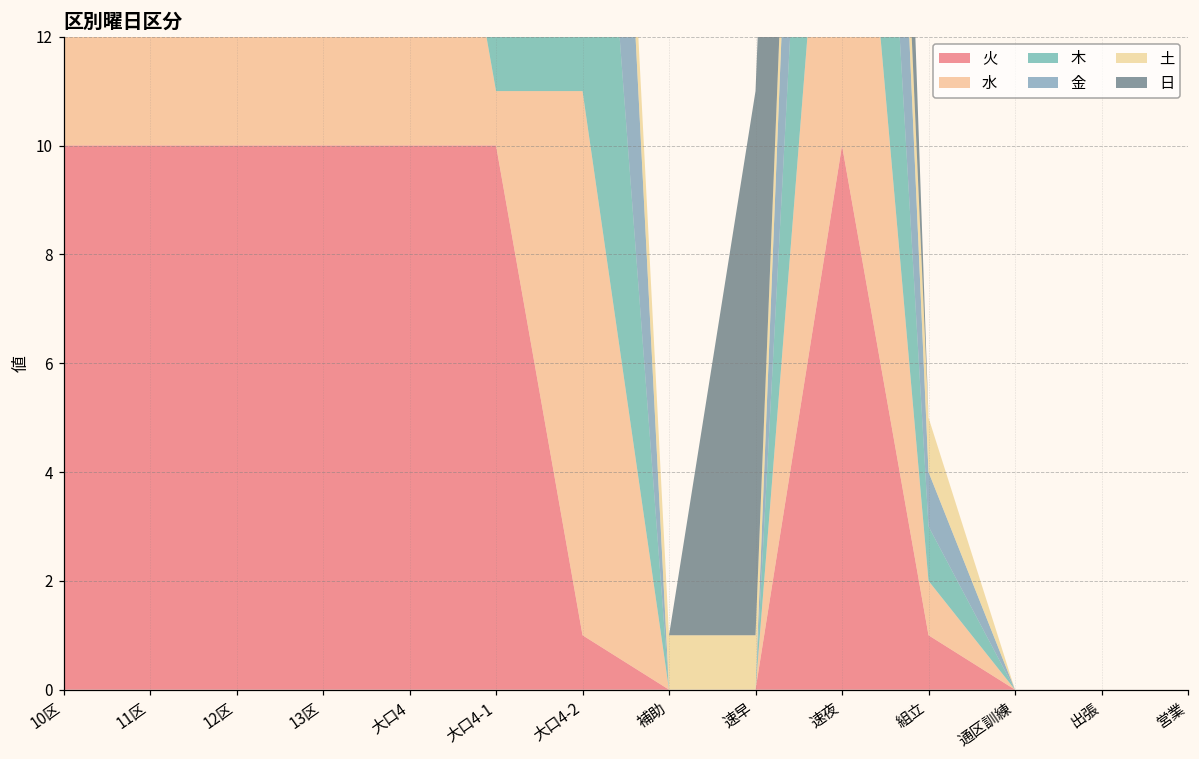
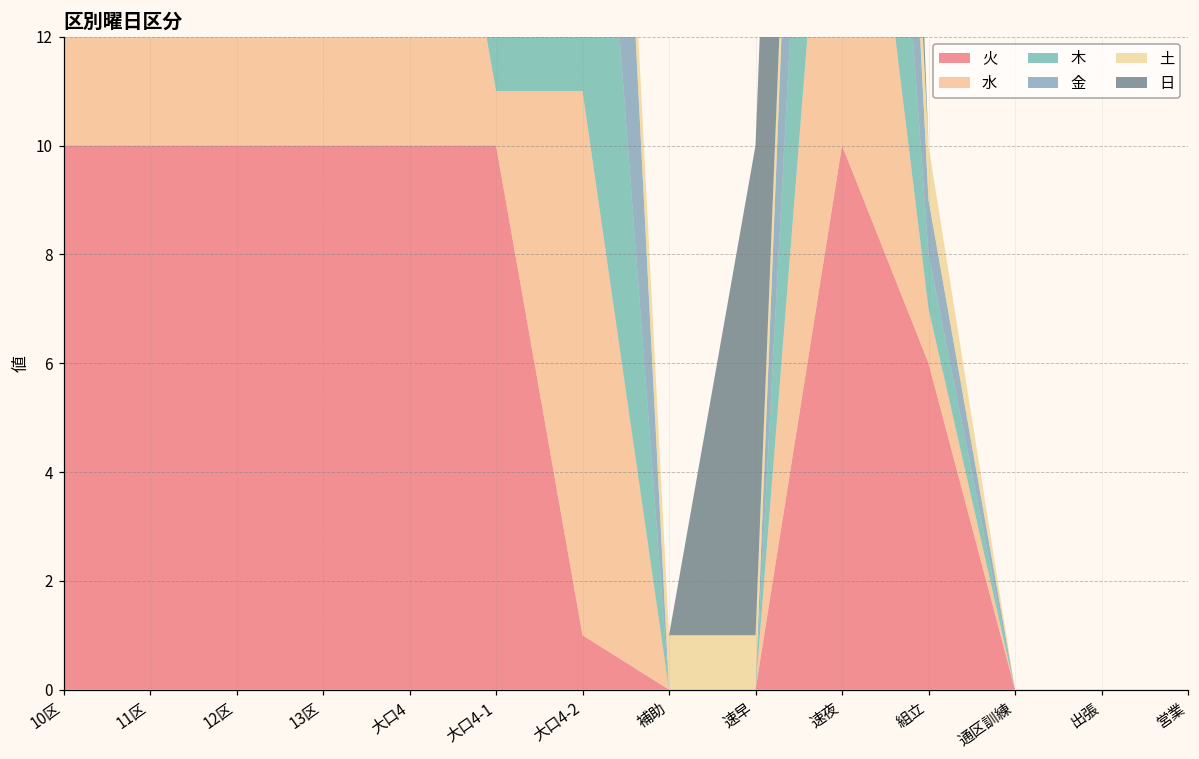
日, 速早: 10 -> 9
火, 組立: 1 -> 6
